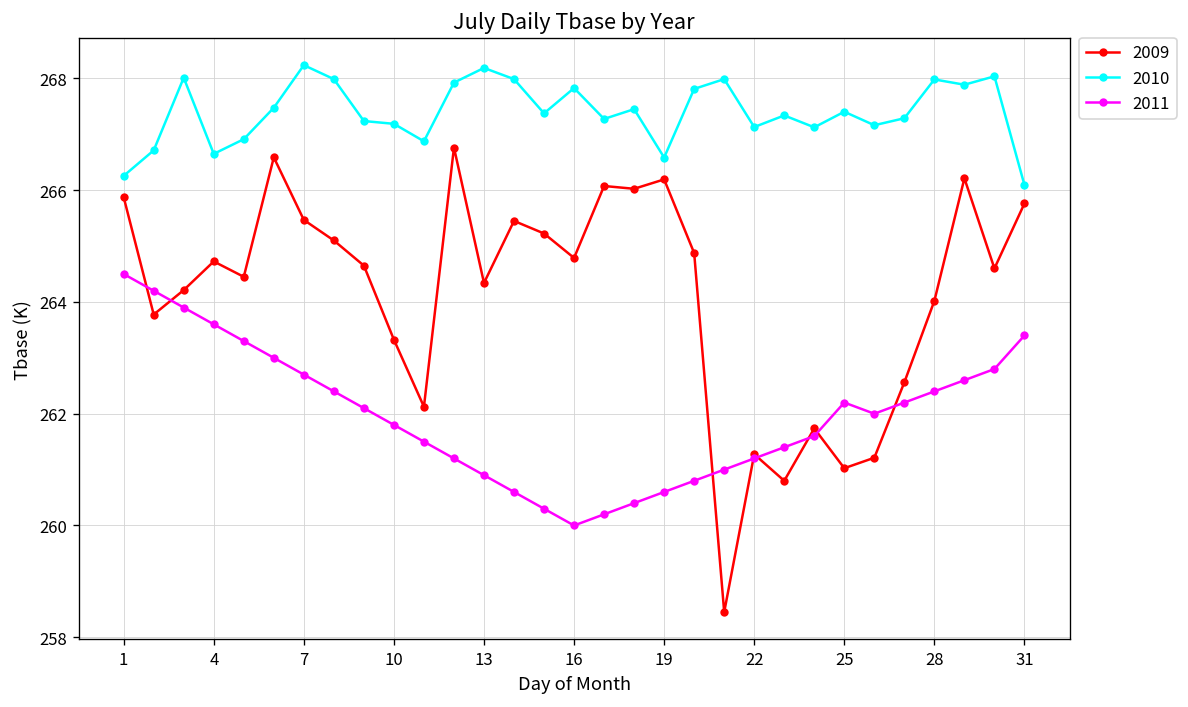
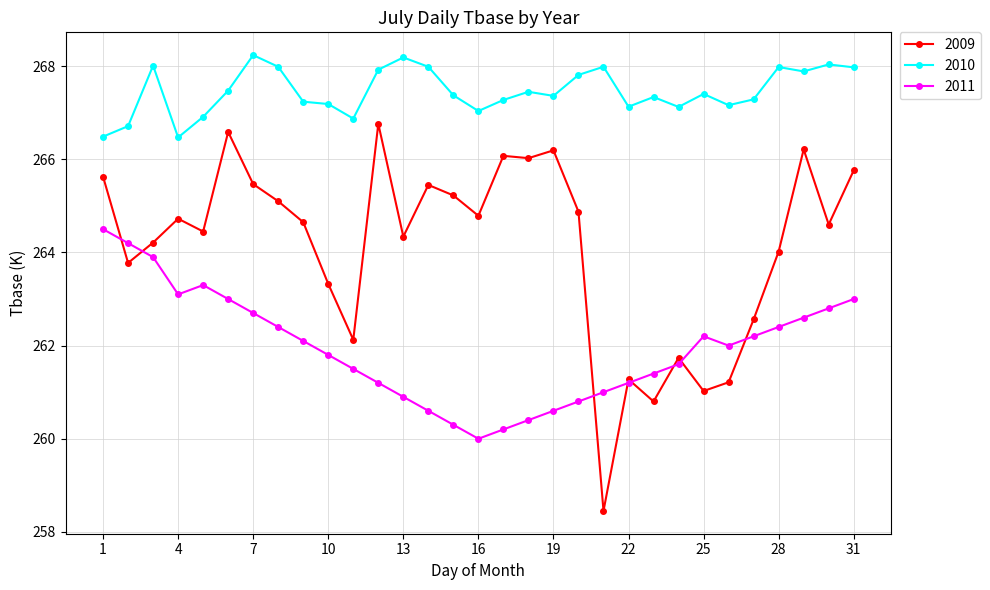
2009, 1: 265.9 -> 265.6
2010, 1: 266.3 -> 266.5
2010, 4: 266.7 -> 266.5
2011, 4: 263.6 -> 263.1
2010, 16: 267.8 -> 267.0
2010, 19: 266.6 -> 267.4
2010, 31: 266.1 -> 268.0
2011, 31: 263.4 -> 263.0
